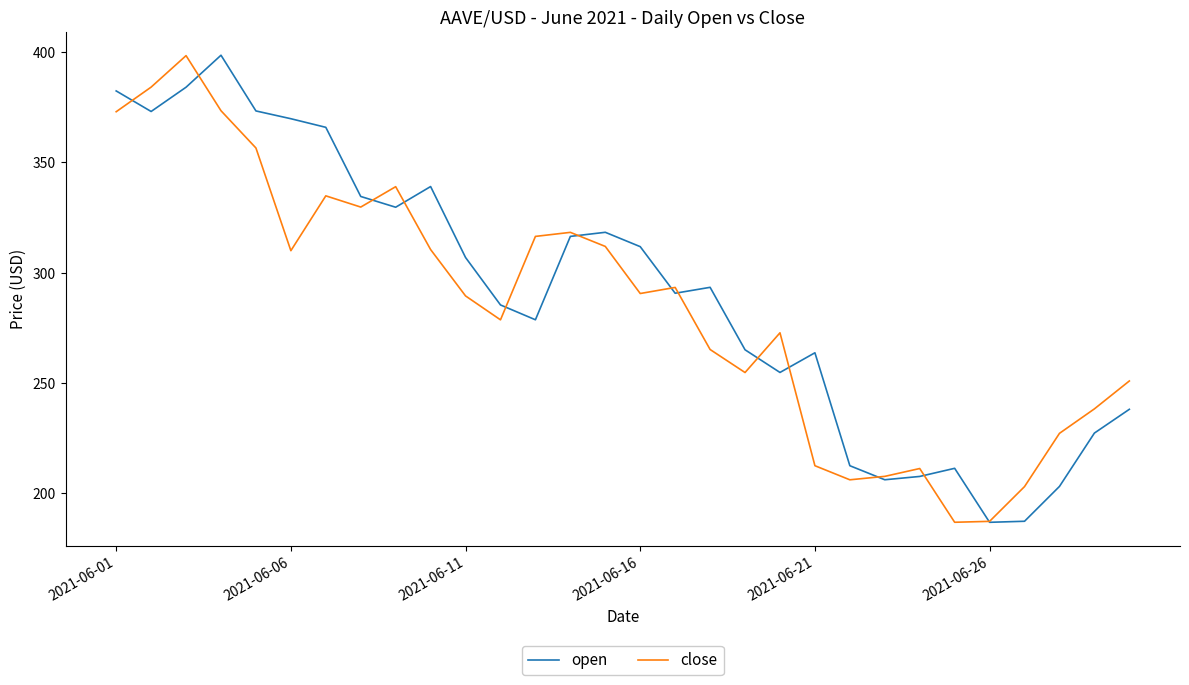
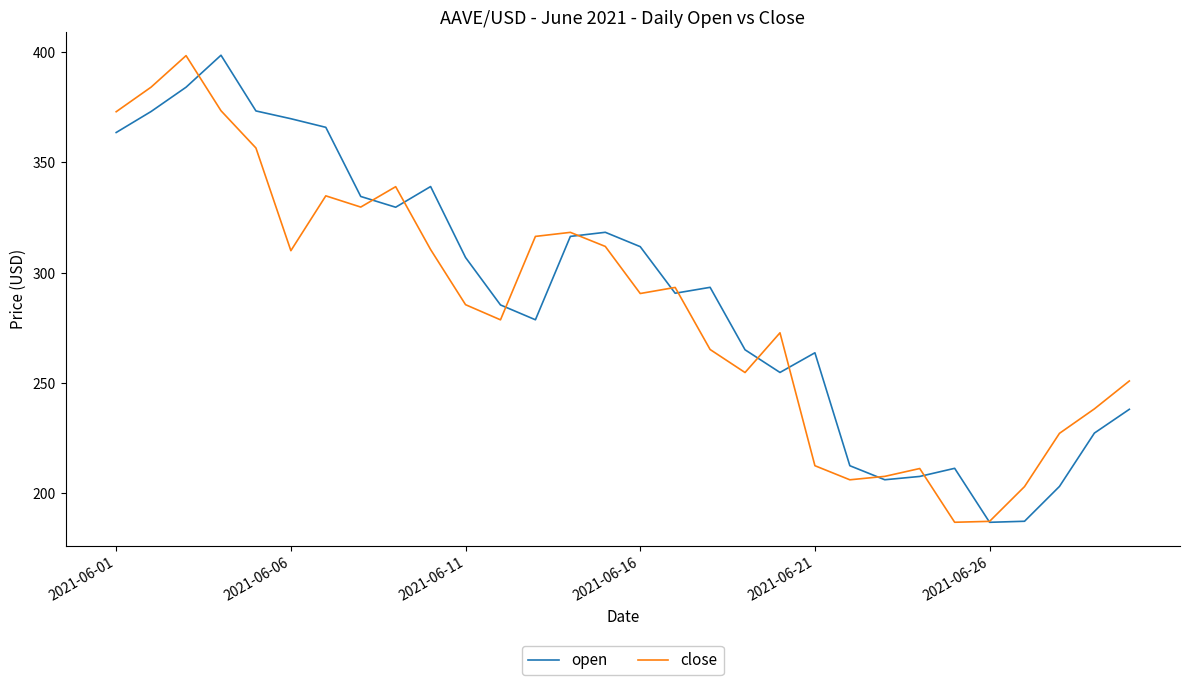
open, 2021-06-01: 382 -> 363
close, 2021-06-11: 289 -> 285
